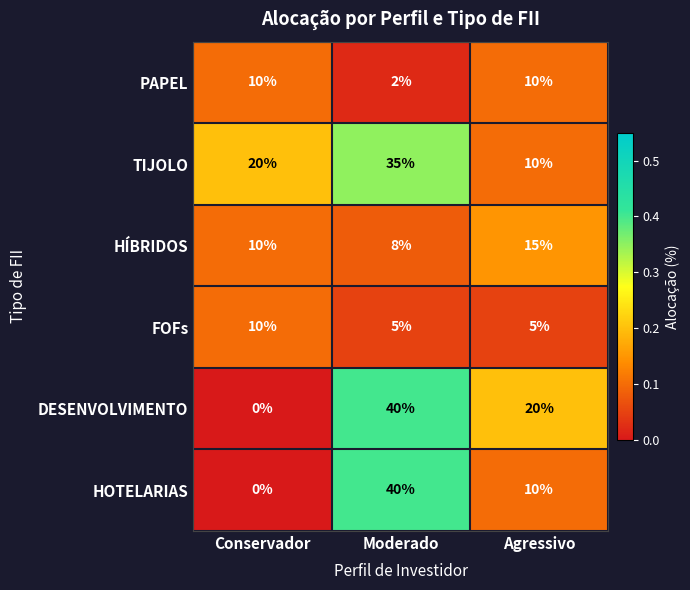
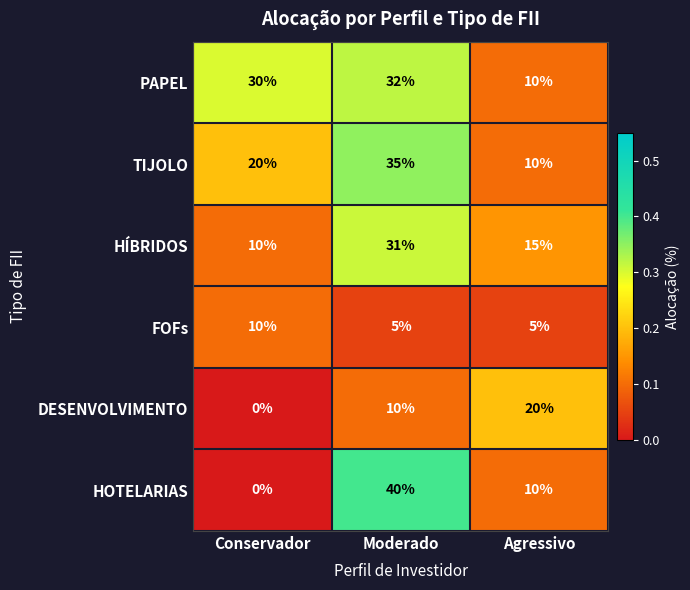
PAPEL, Conservador: 10% -> 30%
PAPEL, Moderado: 2% -> 32%
HÍBRIDOS, Moderado: 8% -> 31%
DESENVOLVIMENTO, Moderado: 40% -> 10%
